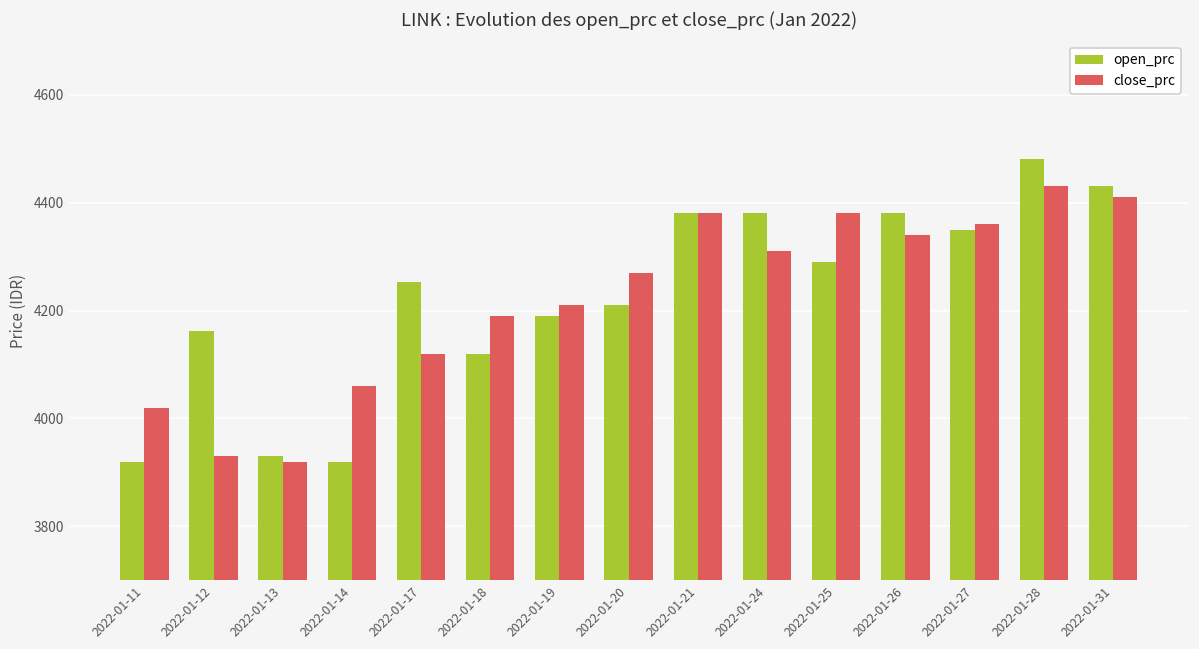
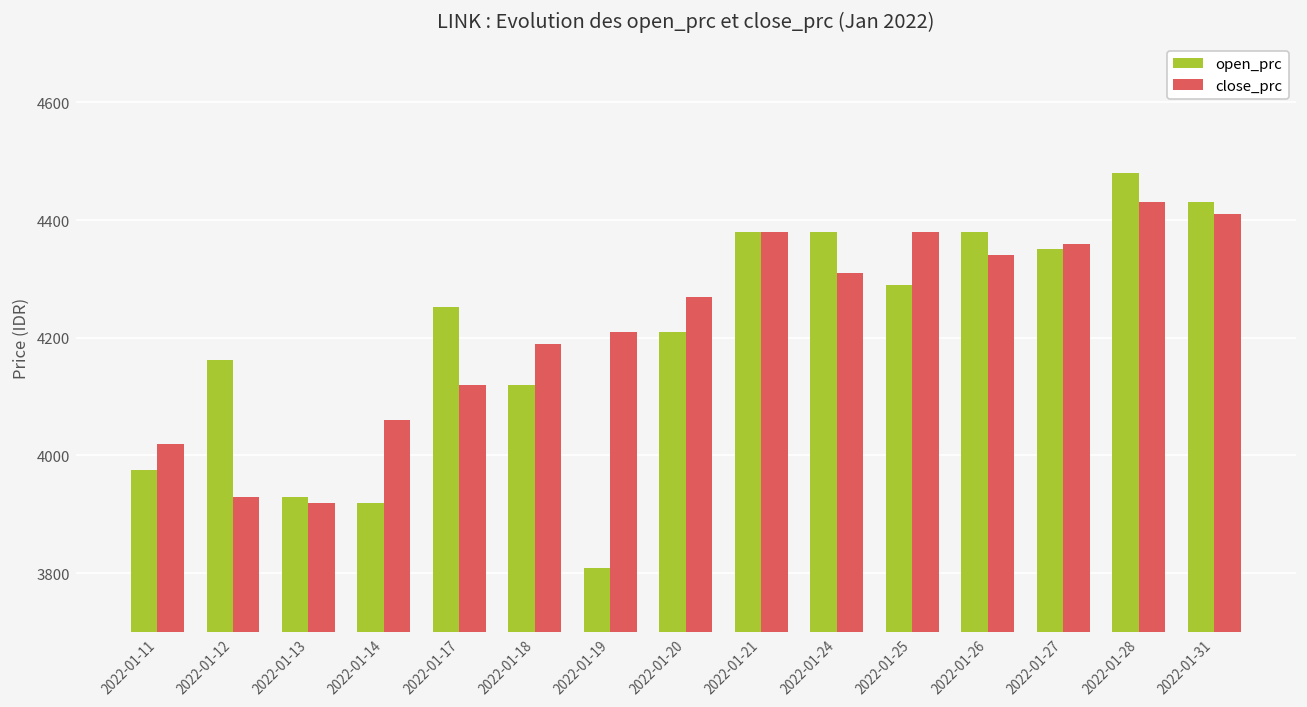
open_prc, 2022-01-11: 3920 -> 3980
open_prc, 2022-01-19: 4190 -> 3810
